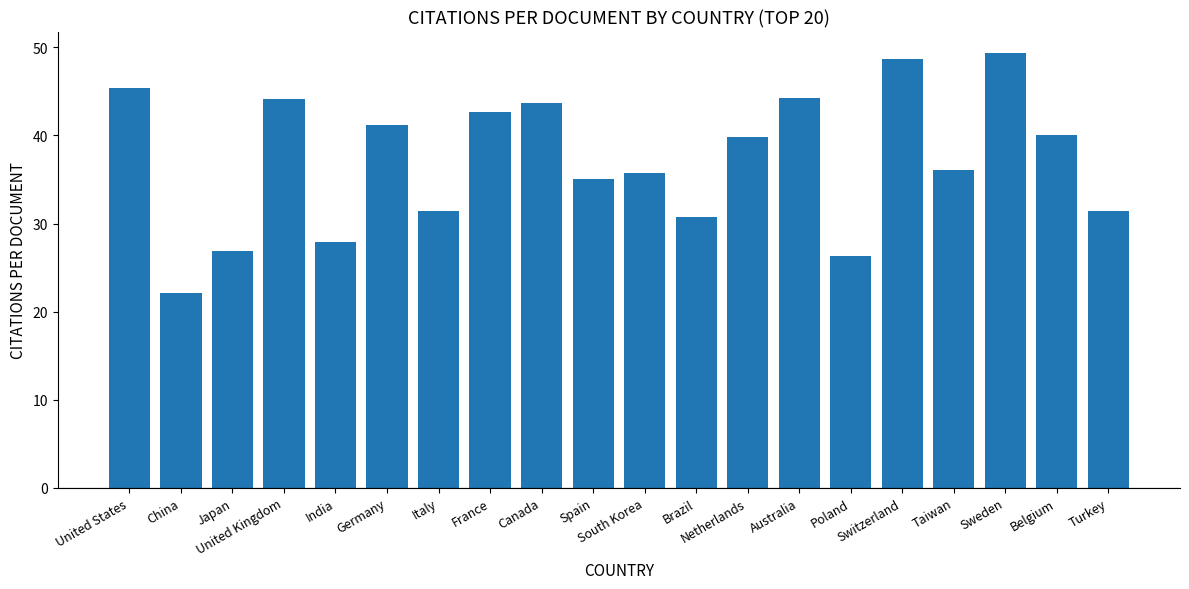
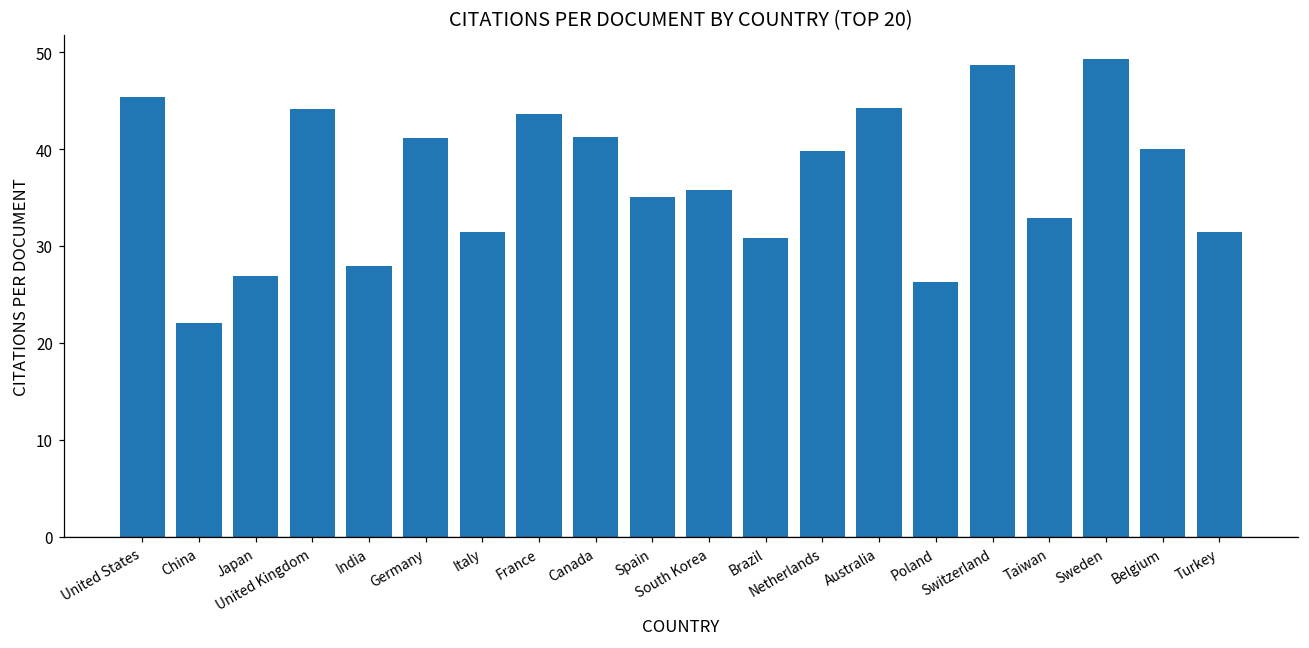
France: 43 -> 44
Canada: 44 -> 41
Taiwan: 36 -> 33
